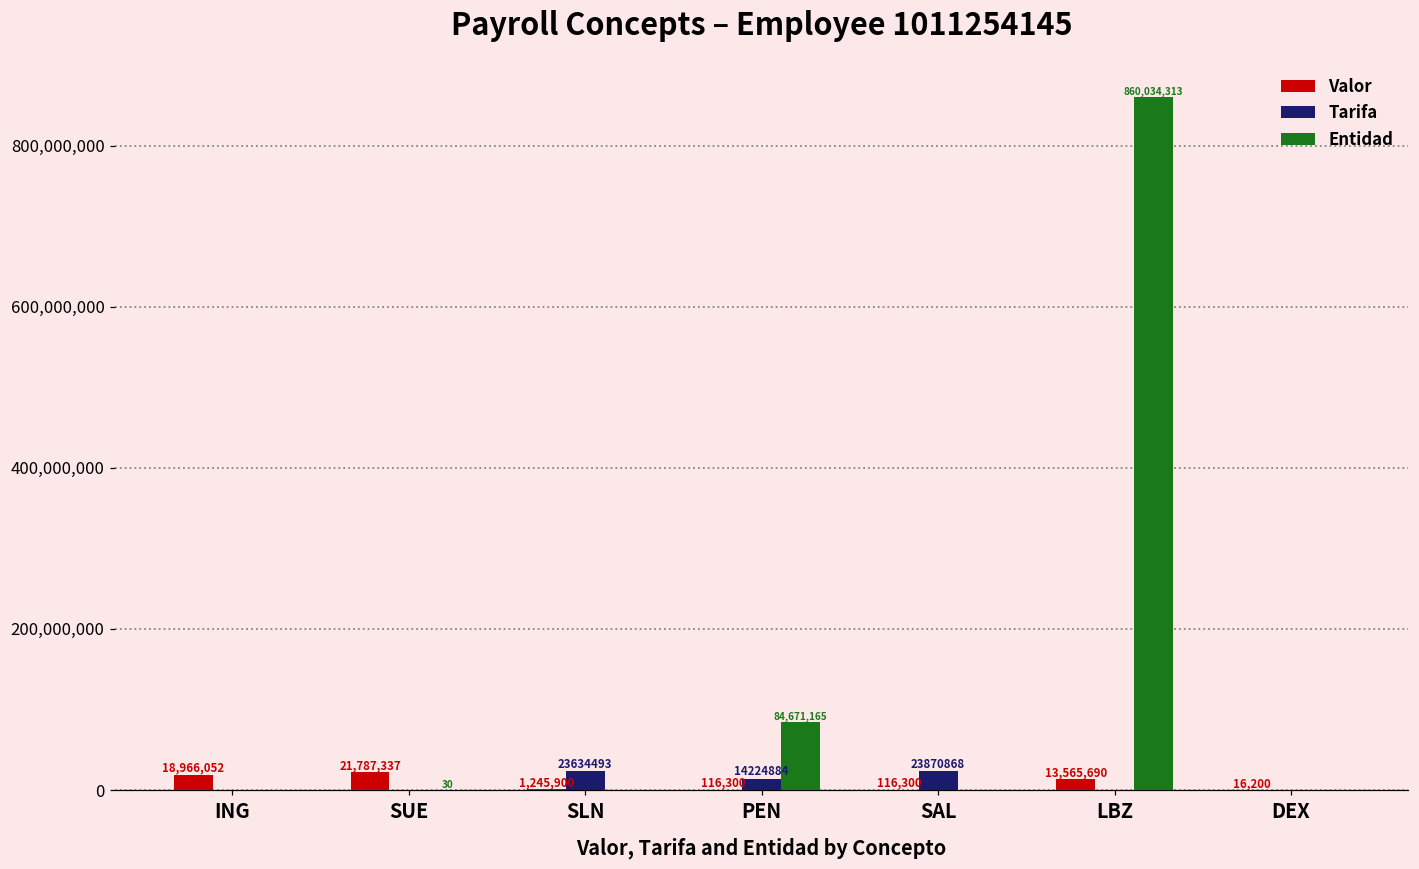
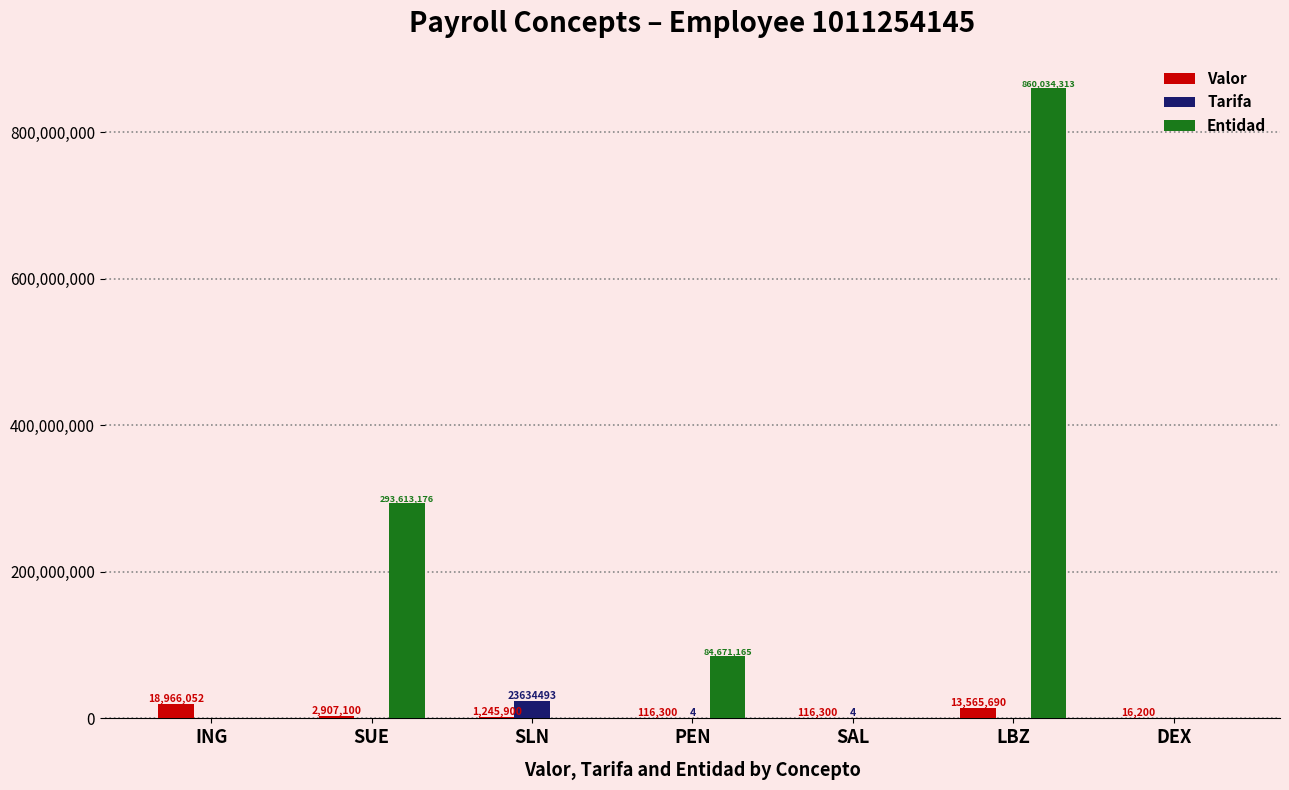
Valor, SUE: 21,787,337 -> 2,907,100
Entidad, SUE: 30 -> 293,613,176
Tarifa, PEN: 14224884 -> 4
Tarifa, SAL: 23870868 -> 4
